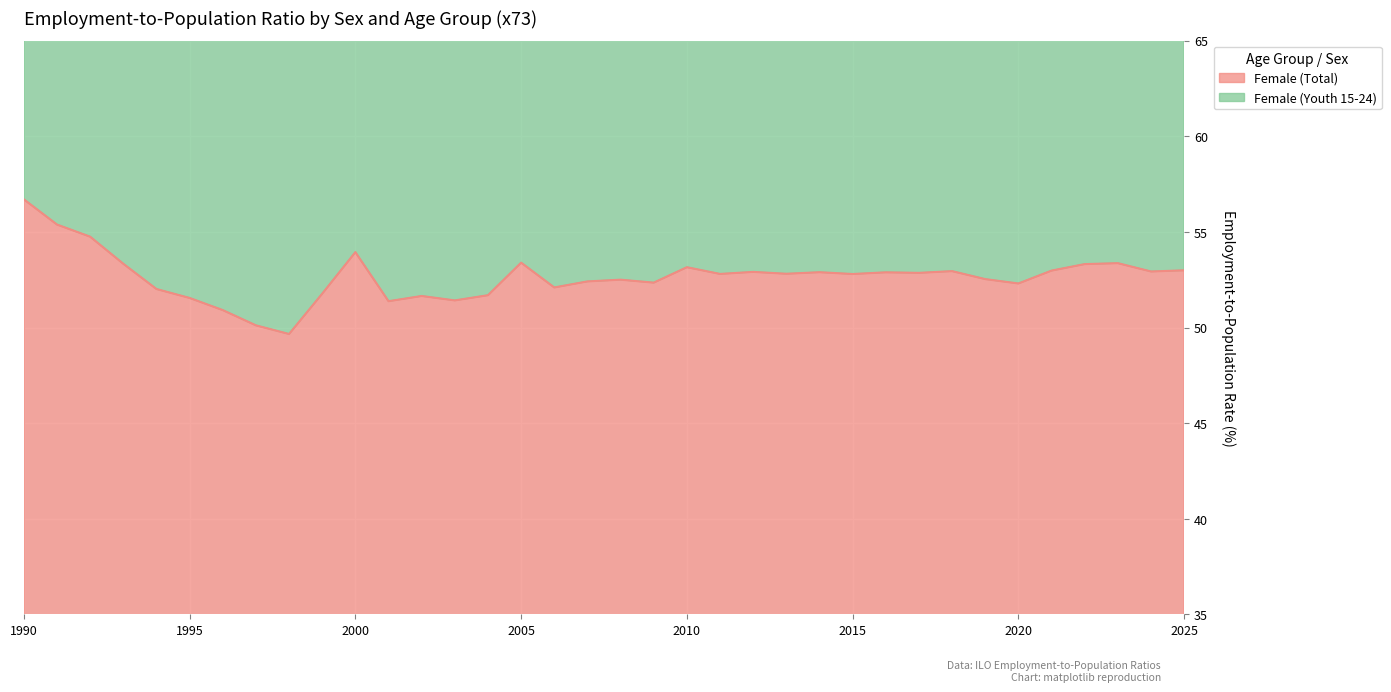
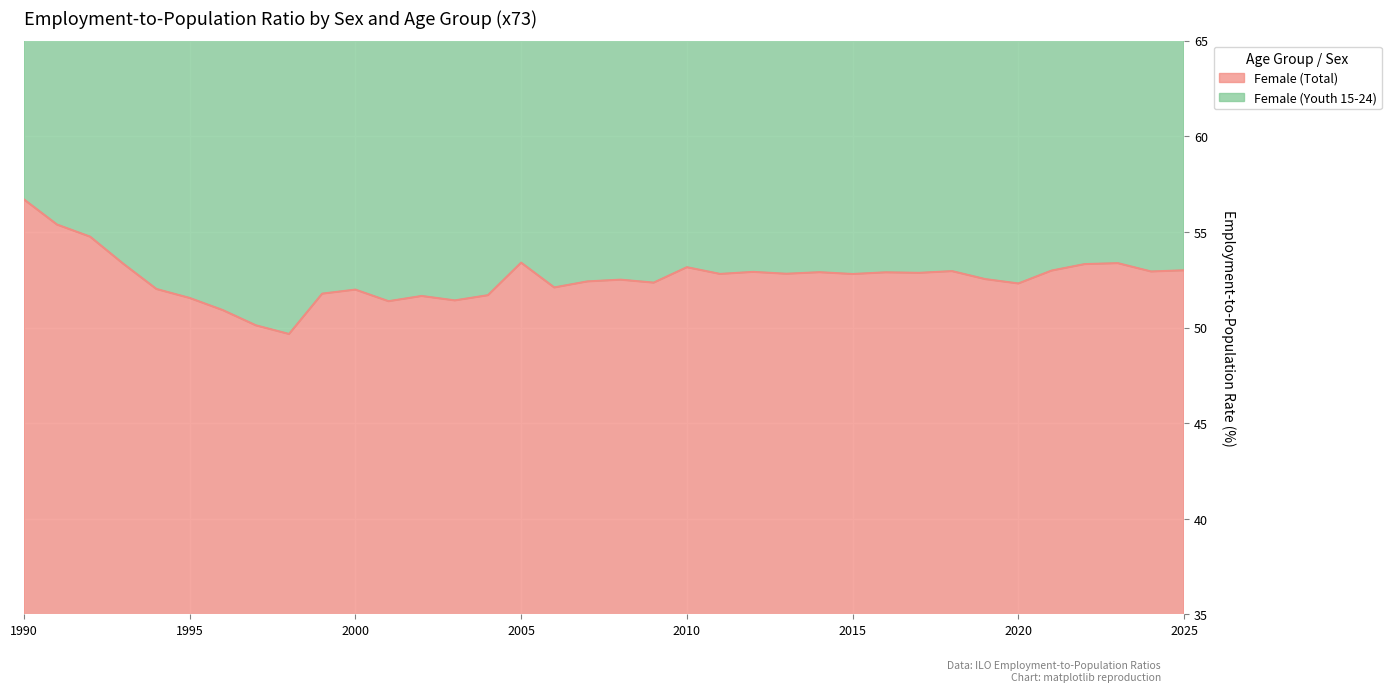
Female (Total), 2000: 53.9 -> 52.0
